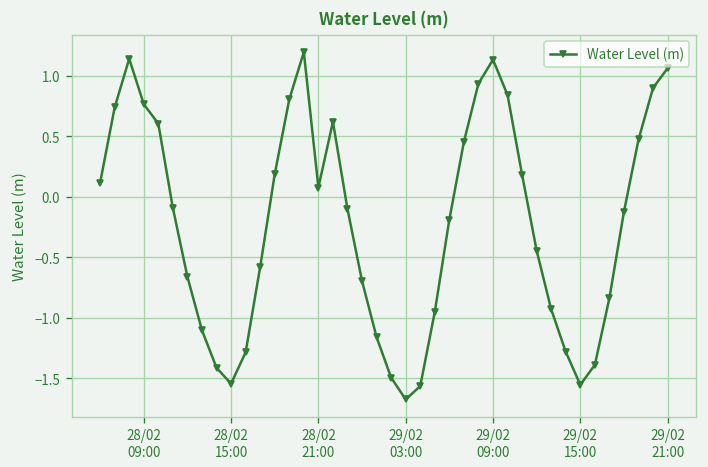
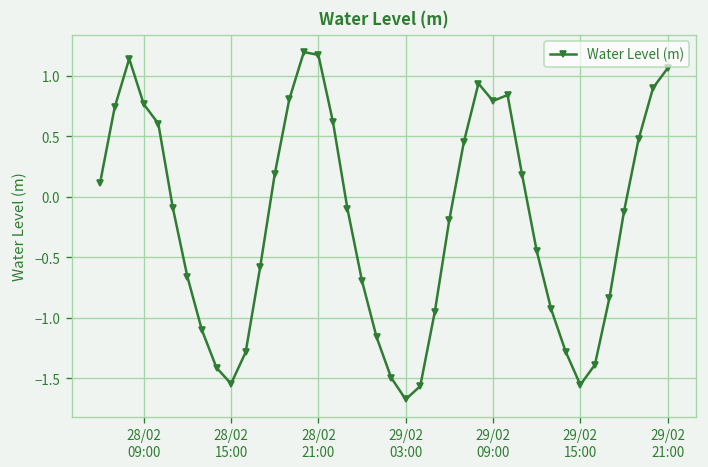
28/02 21:00: 0.08 -> 1.17
29/02 09:00: 1.13 -> 0.79
